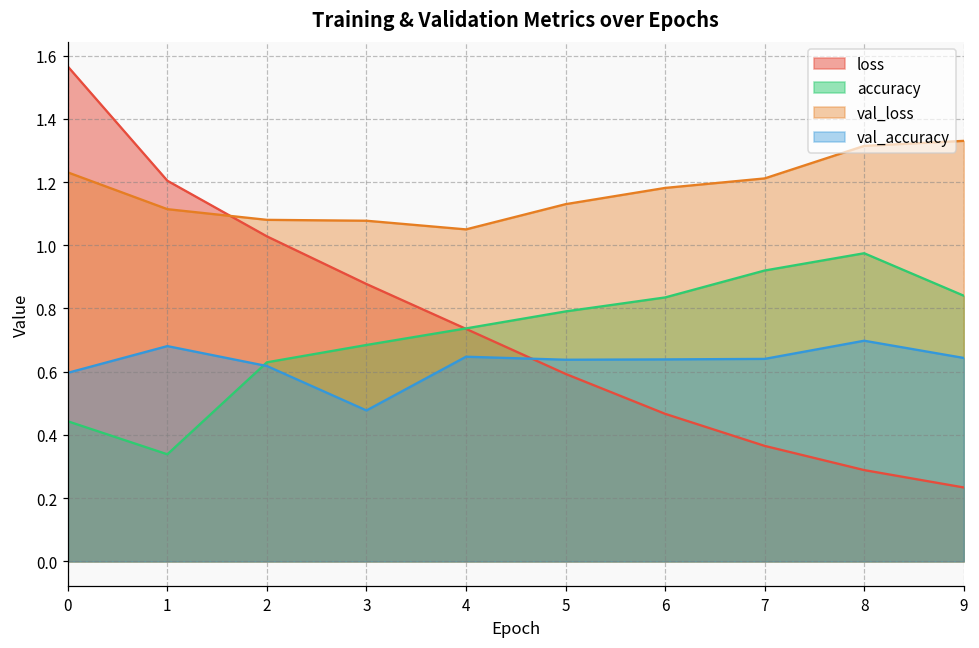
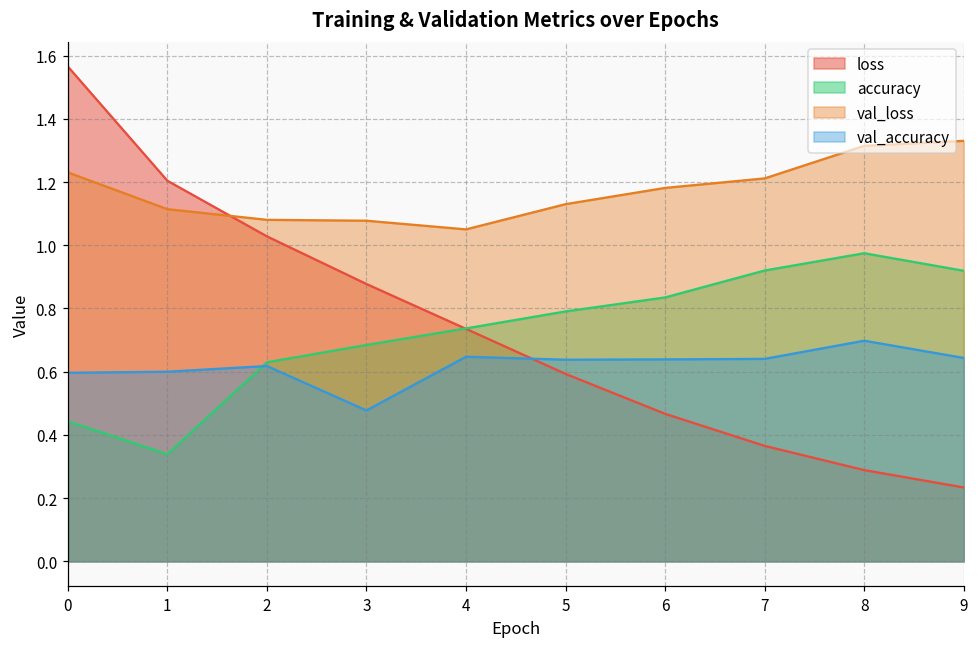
val_accuracy, 1: 0.68 -> 0.60
accuracy, 9: 0.84 -> 0.92
